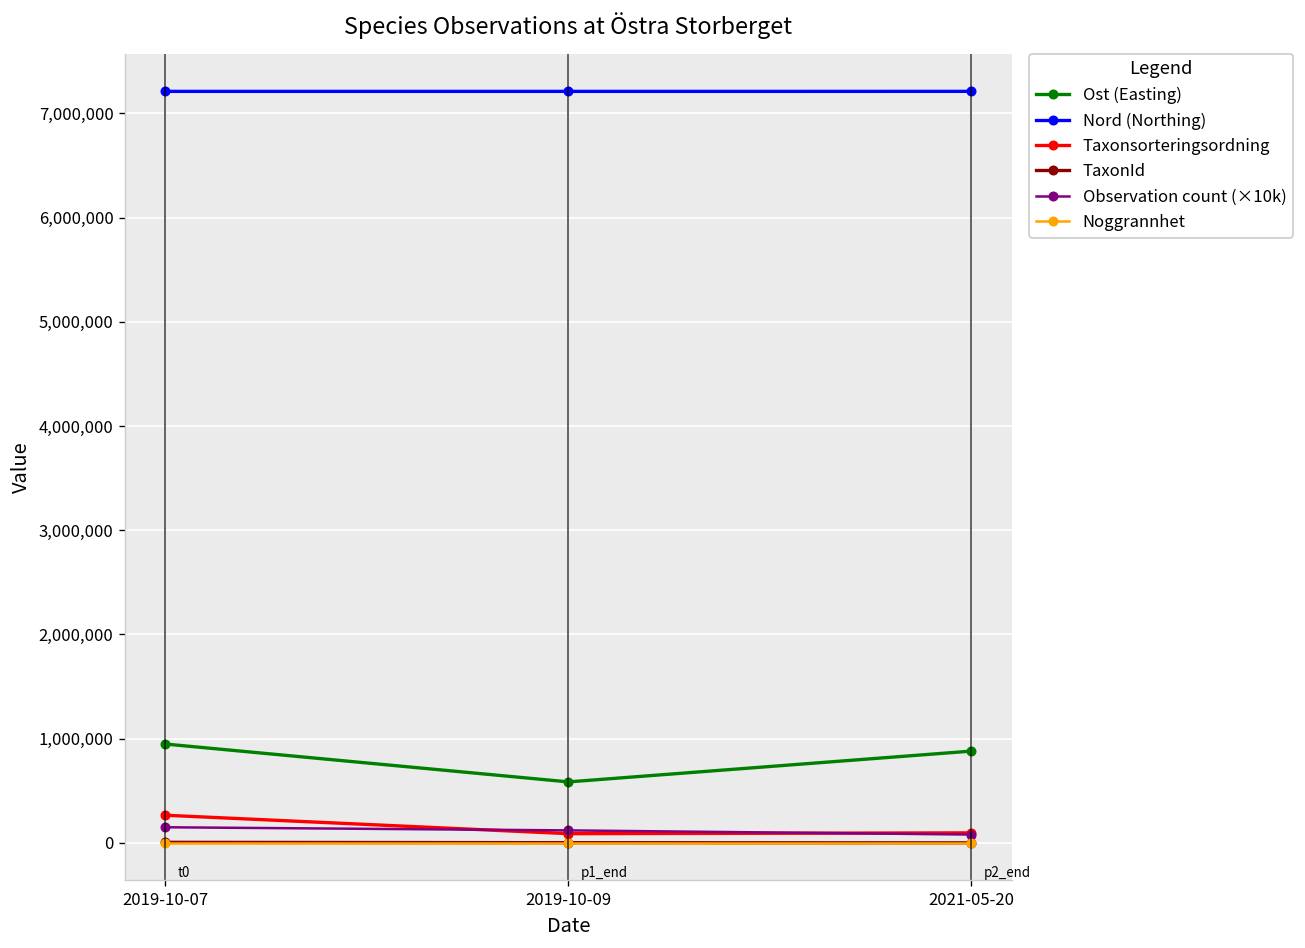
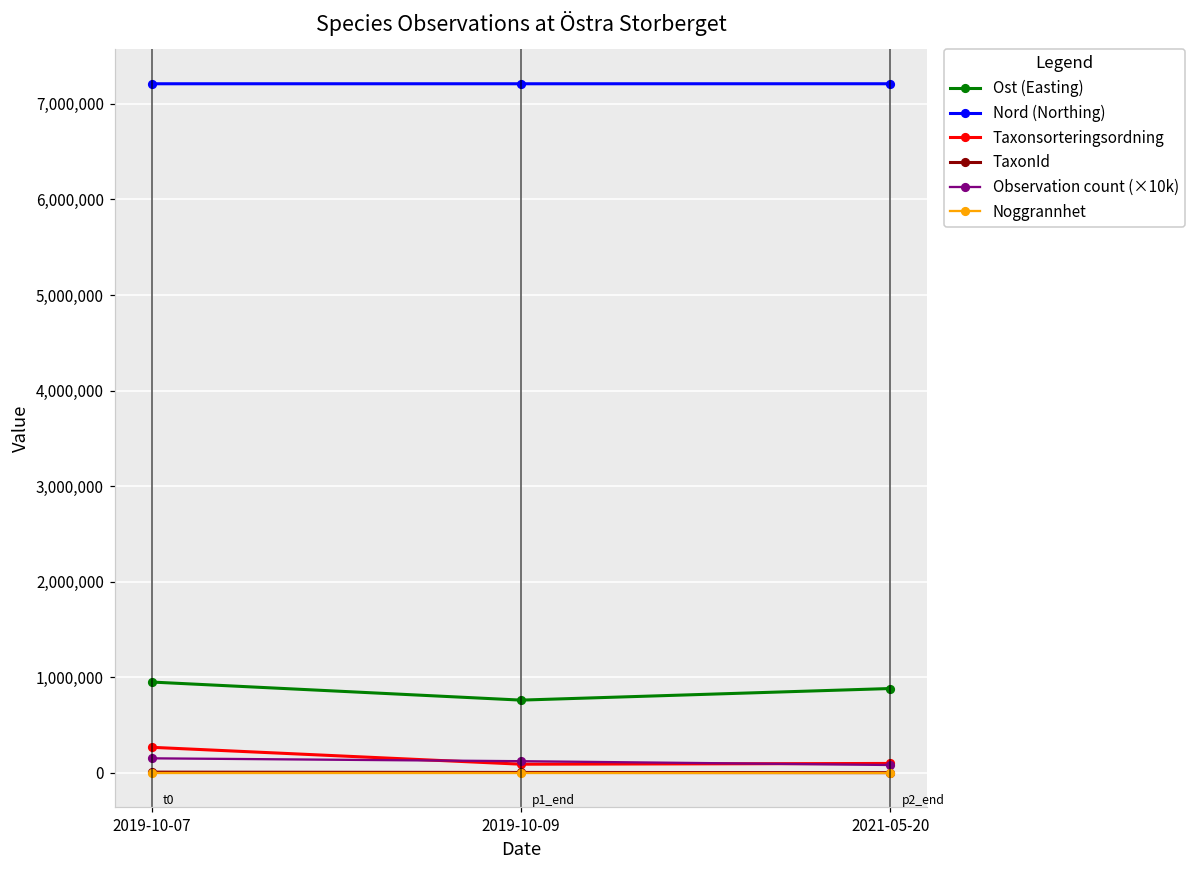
Ost (Easting), 2019-10-09: 600,000 -> 800,000
